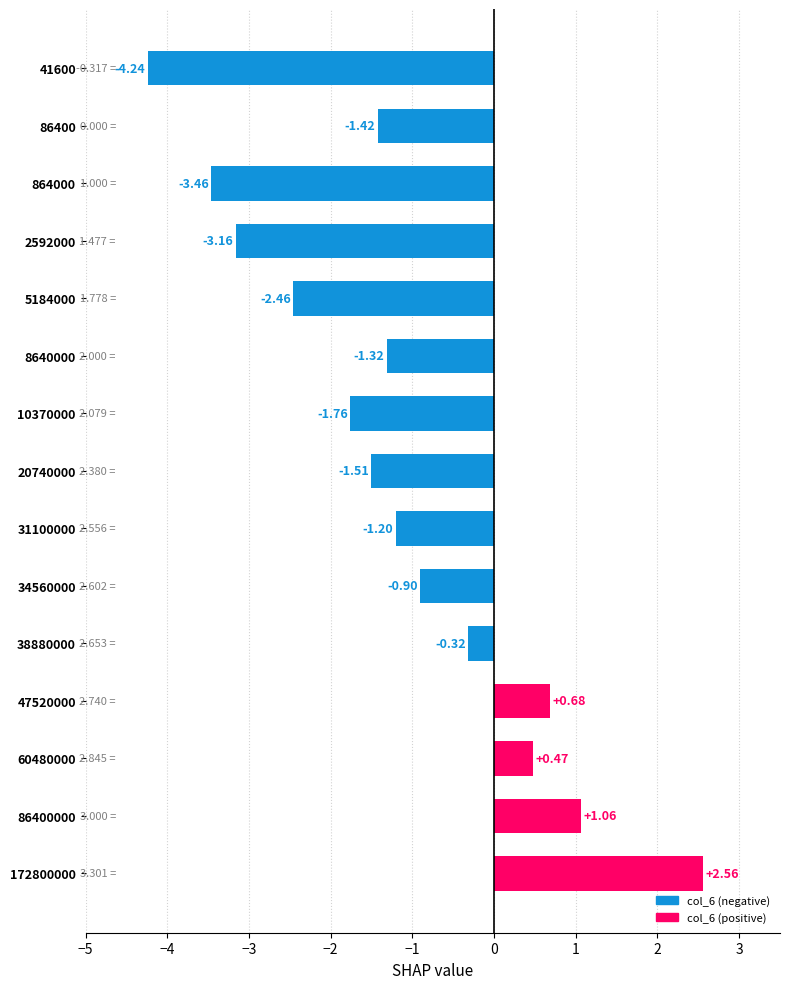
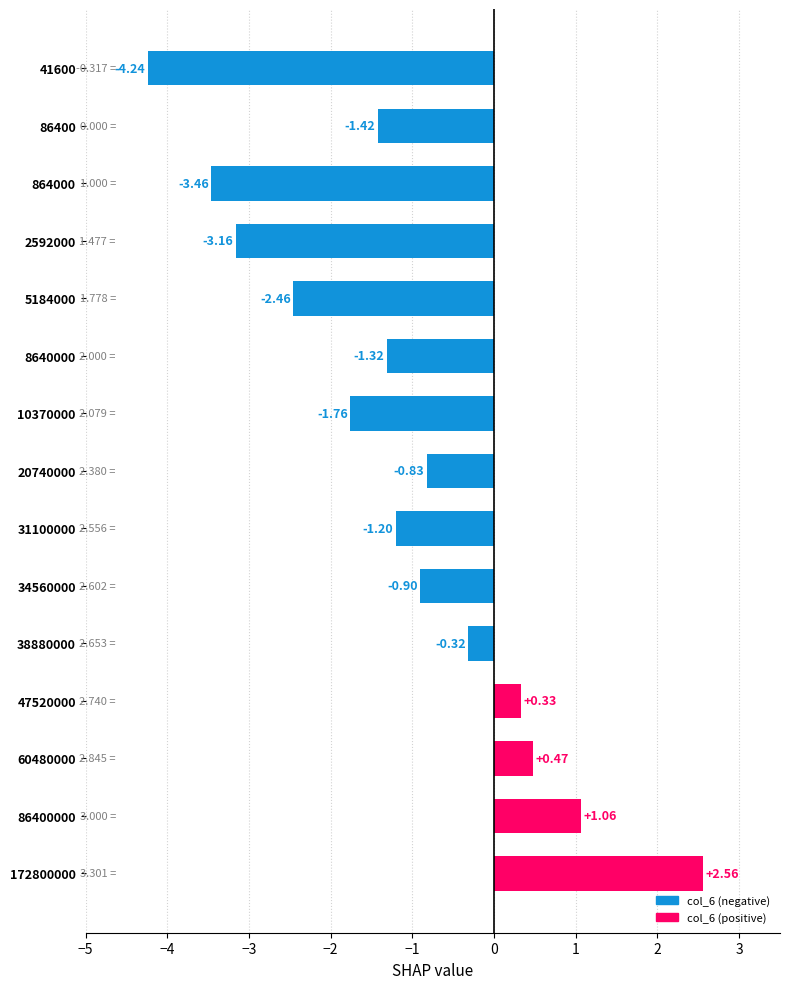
20740000: -1.51 -> -0.83
47520000: +0.68 -> +0.33
